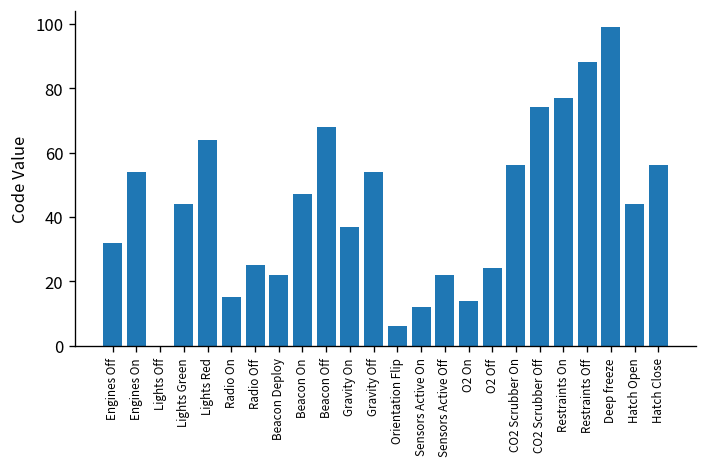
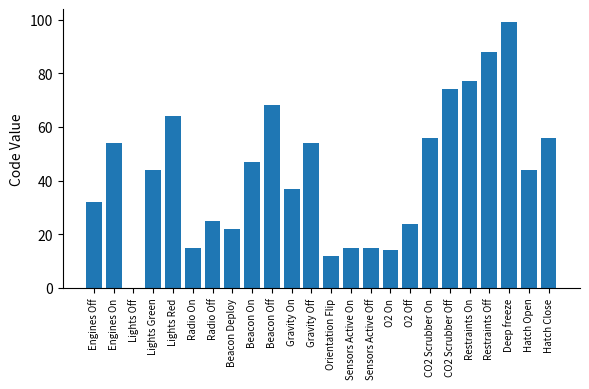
Orientation Flip: 6 -> 12
Sensors Active On: 12 -> 15
Sensors Active Off: 22 -> 15
